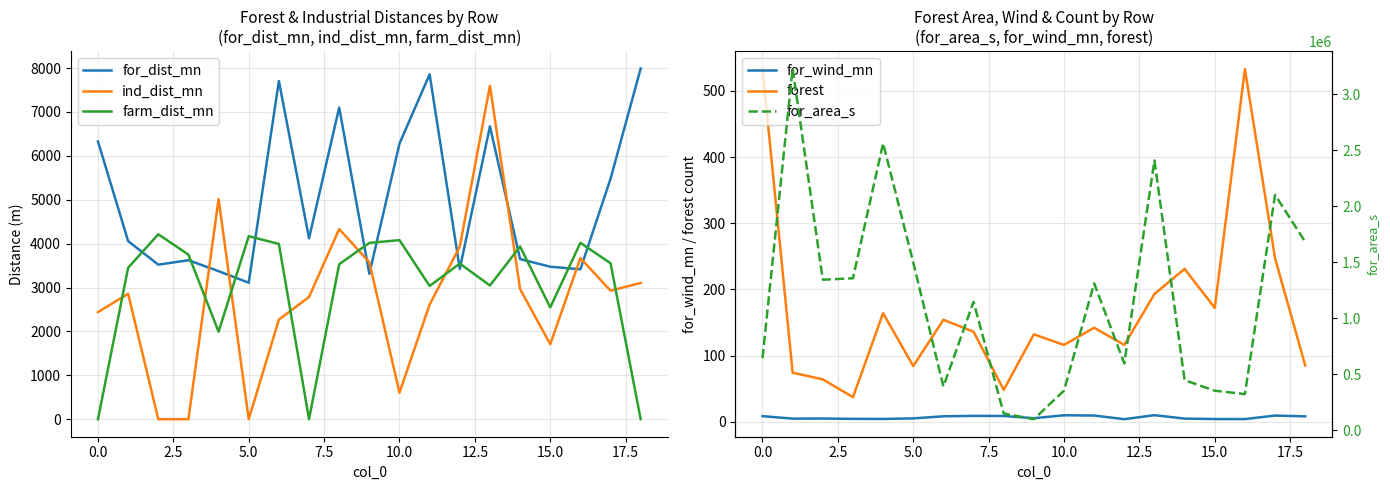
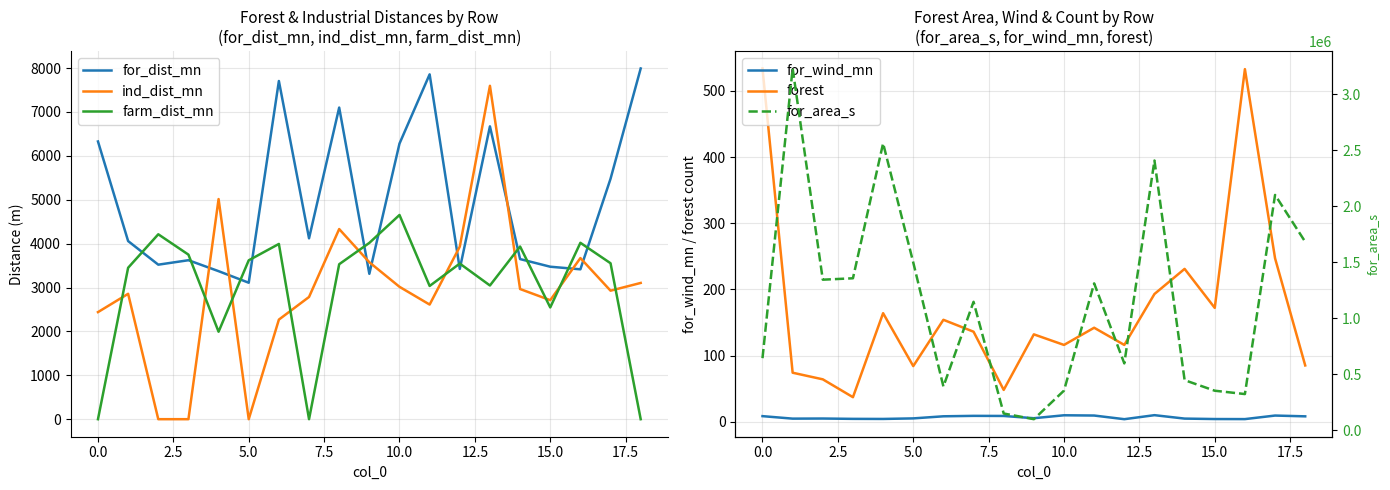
Forest & Industrial Distances by Row (for_dist_mn, ind_dist_mn, farm_dist_mn), farm_dist_mn, 5.0: 4200 -> 3600
Forest & Industrial Distances by Row (for_dist_mn, ind_dist_mn, farm_dist_mn), ind_dist_mn, 10.0: 600 -> 3000
Forest & Industrial Distances by Row (for_dist_mn, ind_dist_mn, farm_dist_mn), farm_dist_mn, 10.0: 4100 -> 4700
Forest & Industrial Distances by Row (for_dist_mn, ind_dist_mn, farm_dist_mn), ind_dist_mn, 15.0: 1700 -> 2700
